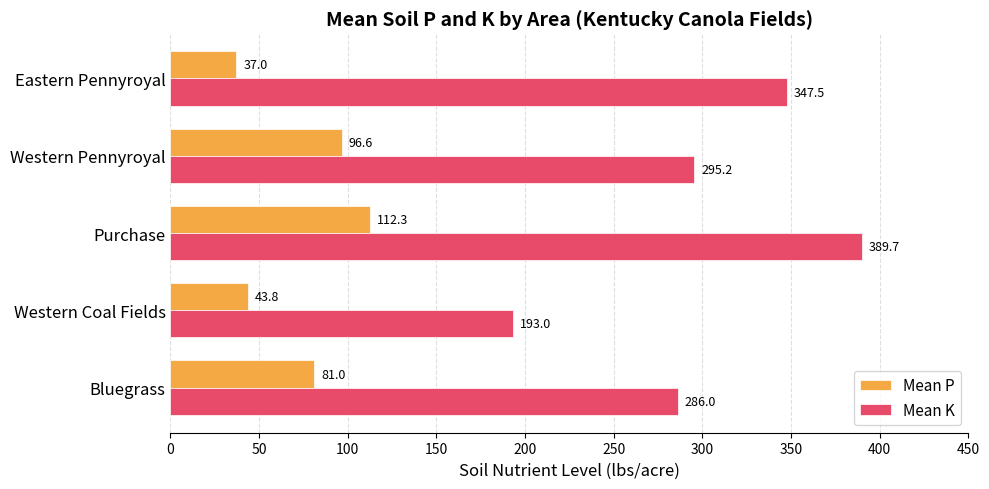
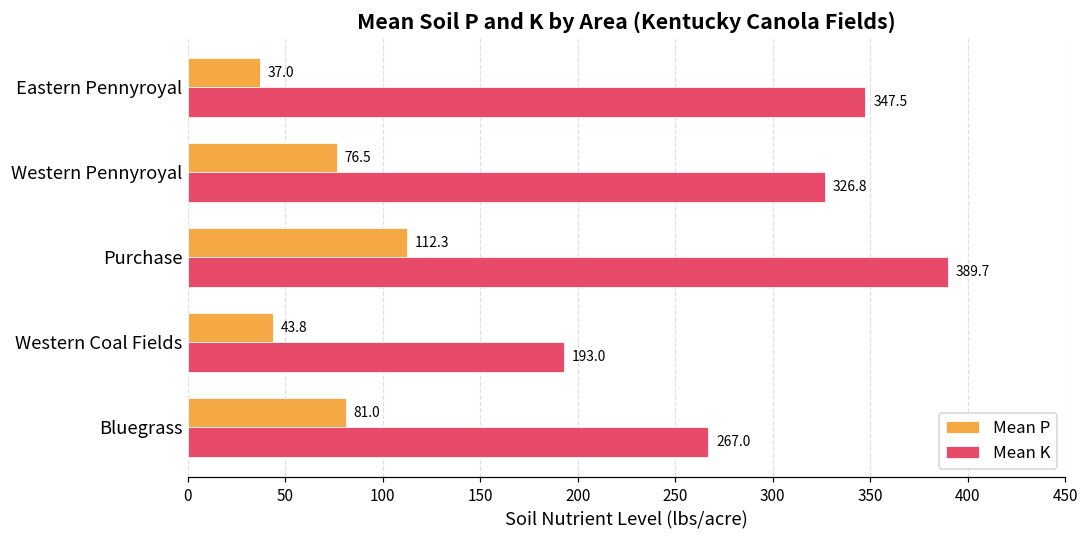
Mean P, Western Pennyroyal: 96.6 -> 76.5
Mean K, Western Pennyroyal: 295.2 -> 326.8
Mean K, Bluegrass: 286.0 -> 267.0
